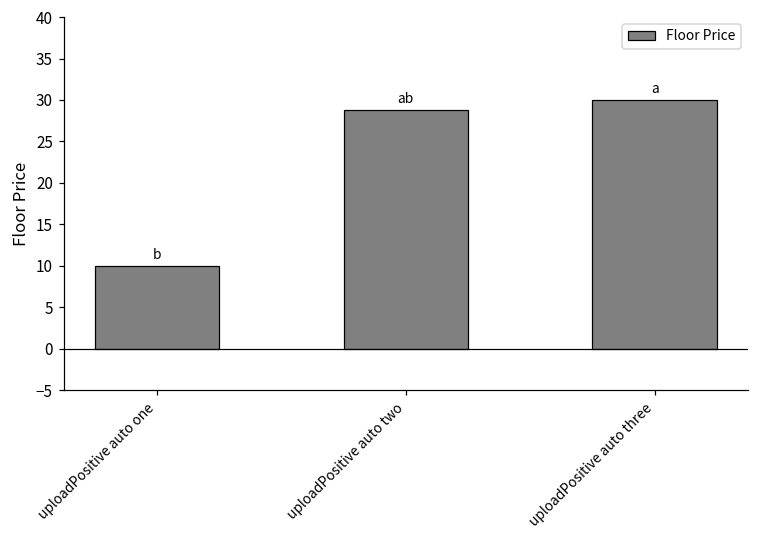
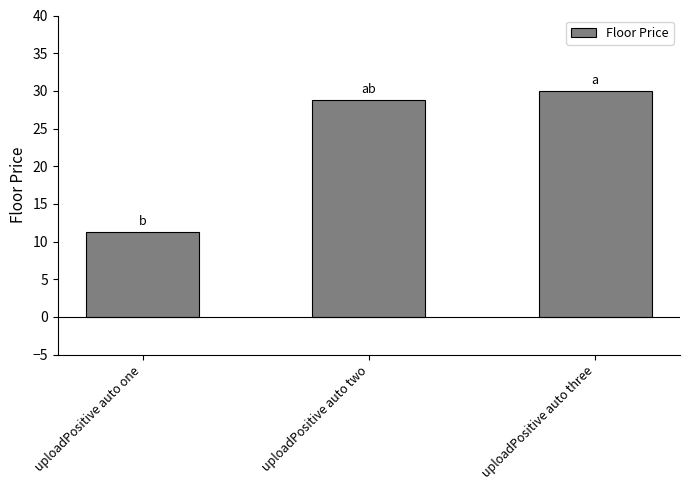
uploadPositive auto one: 10 -> 11
